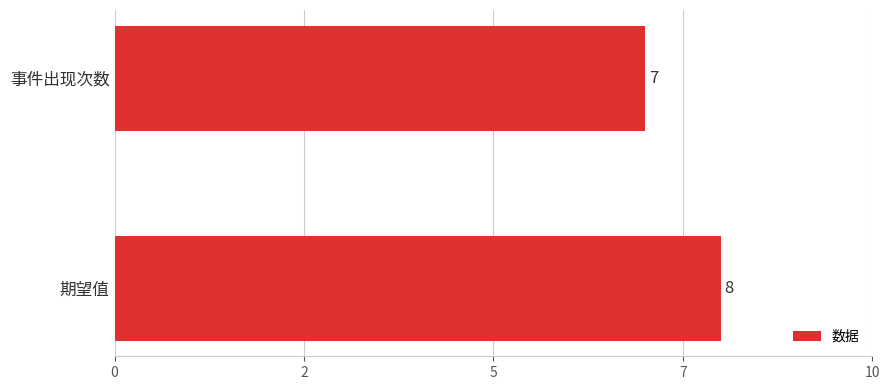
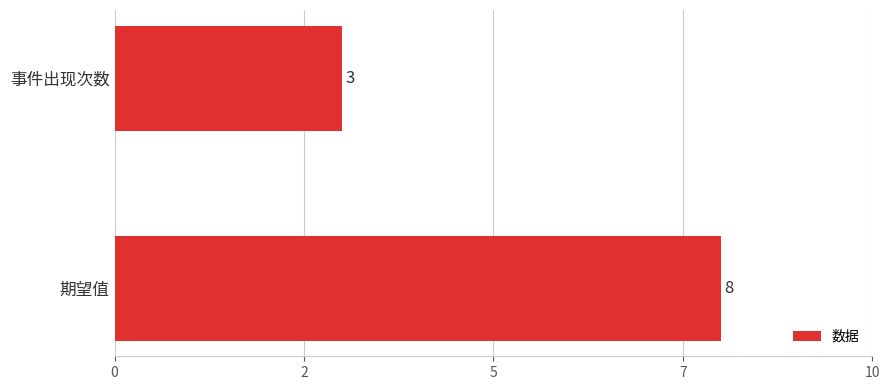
事件出现次数: 7 -> 3
